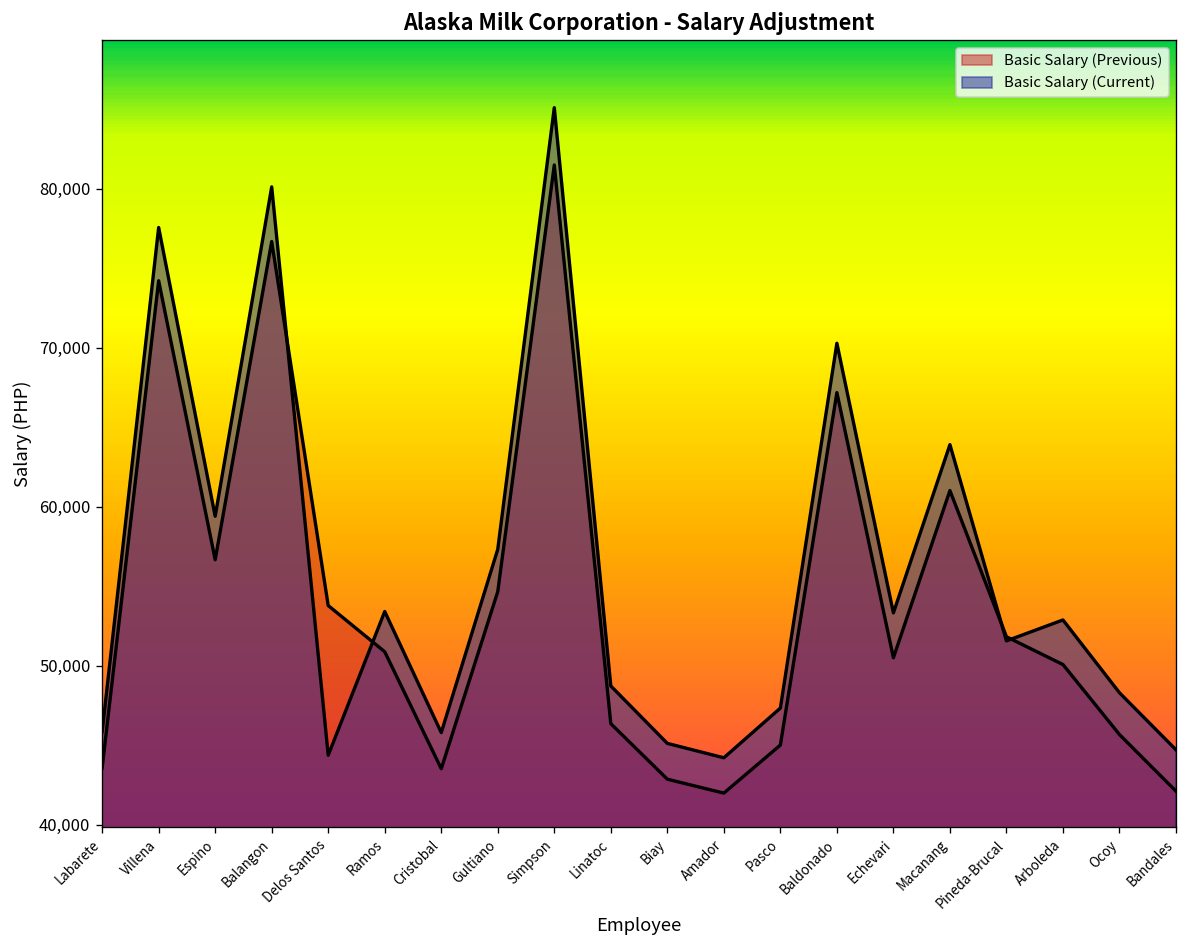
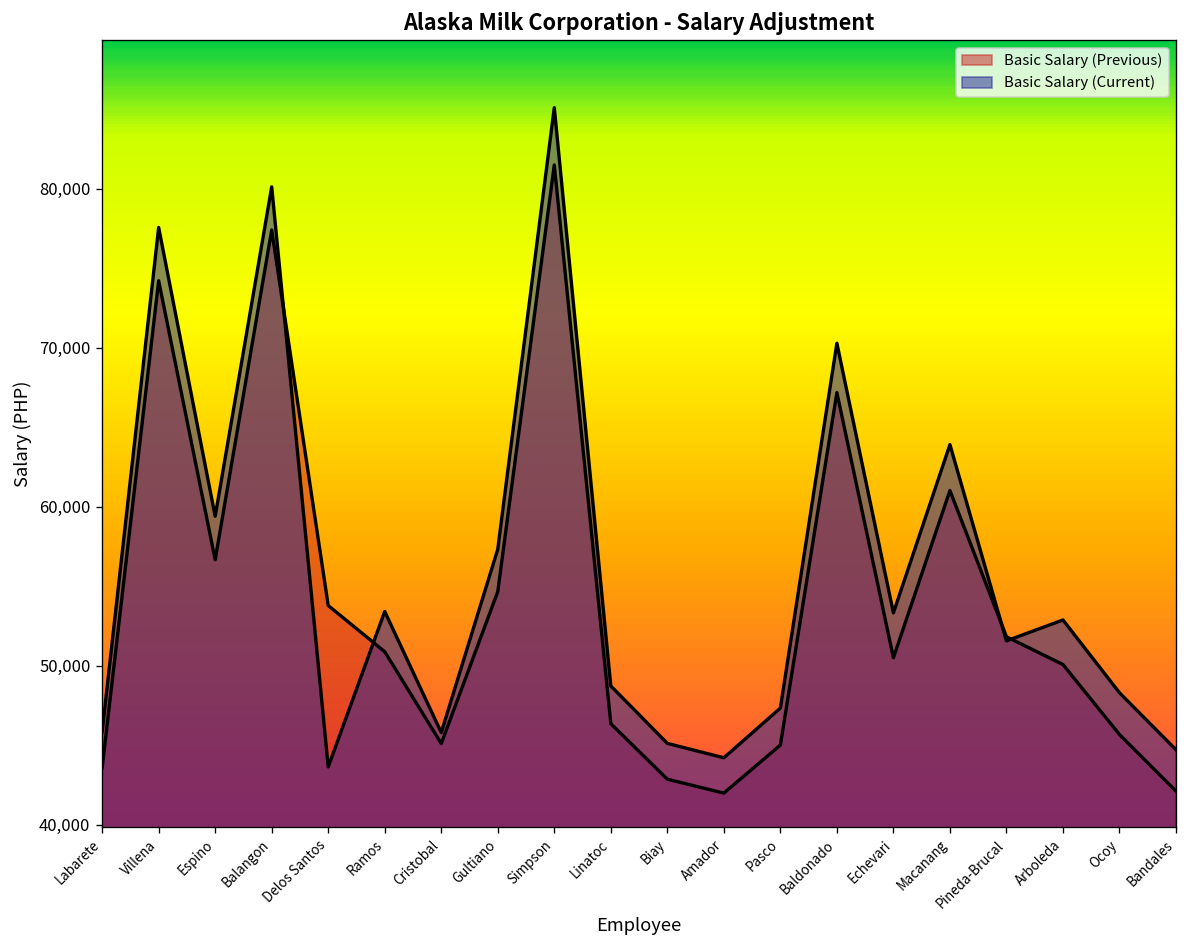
Basic Salary (Previous), Balangon: 76,700 -> 77,400
Basic Salary (Current), Delos Santos: 44,400 -> 43,600
Basic Salary (Previous), Cristobal: 43,500 -> 45,100
